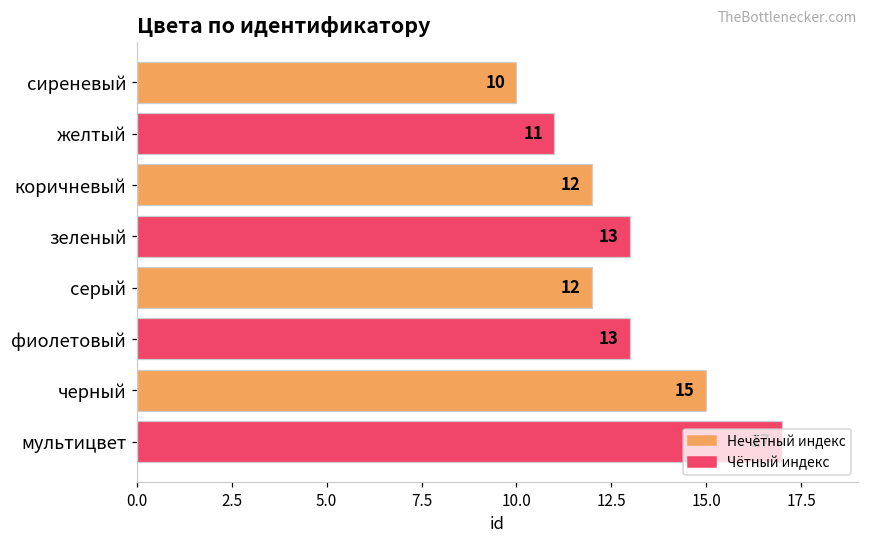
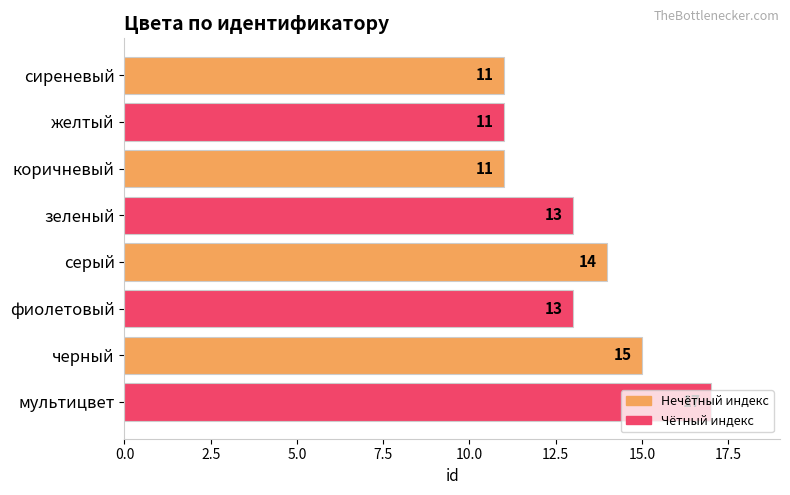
сиреневый: 10 -> 11
коричневый: 12 -> 11
серый: 12 -> 14
